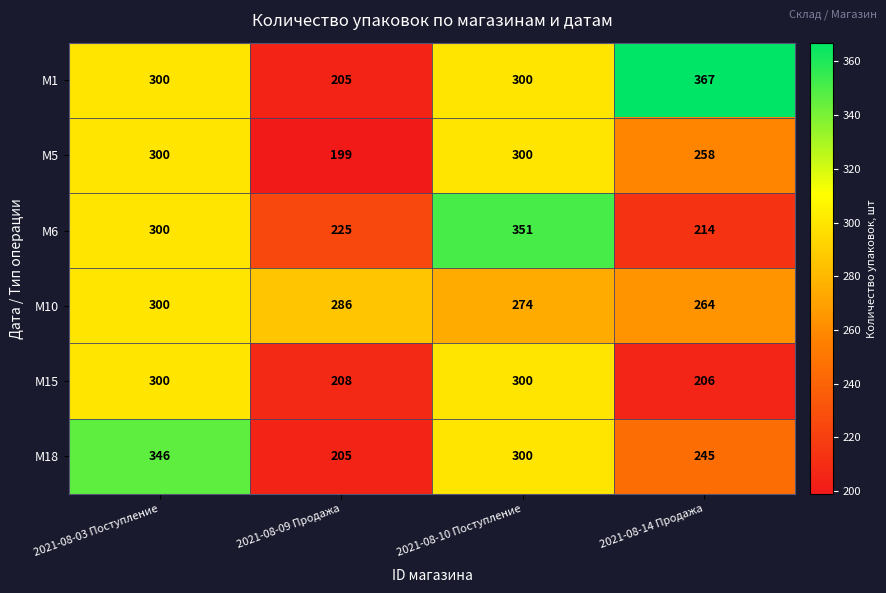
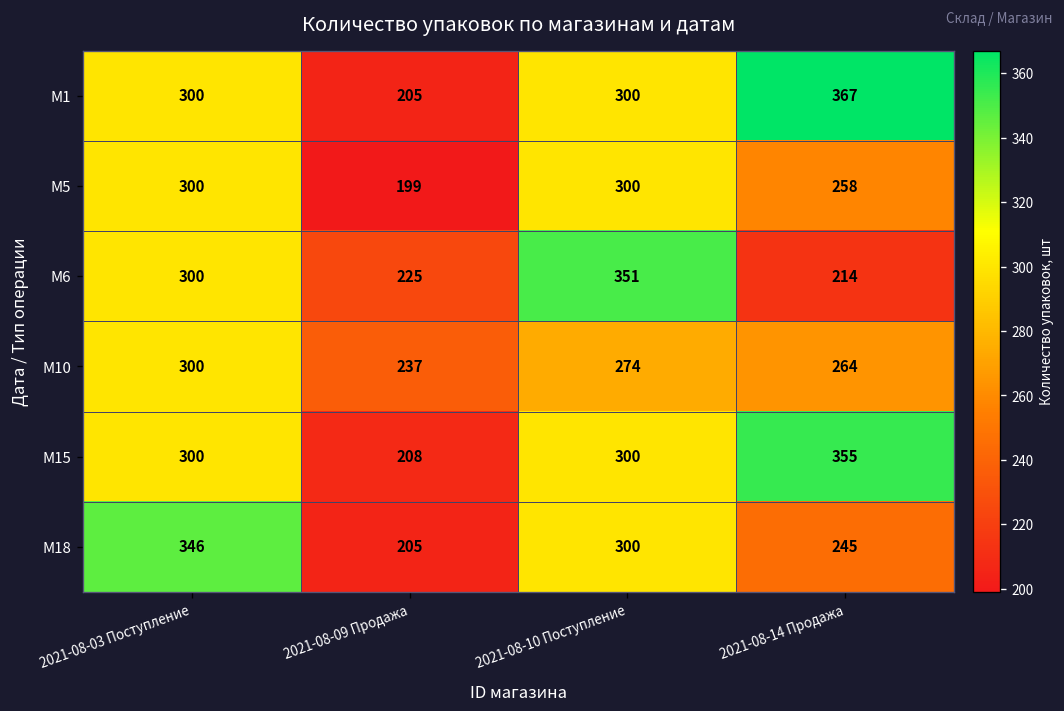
M10, 2021-08-09 Продажа: 286 -> 237
M15, 2021-08-14 Продажа: 206 -> 355
